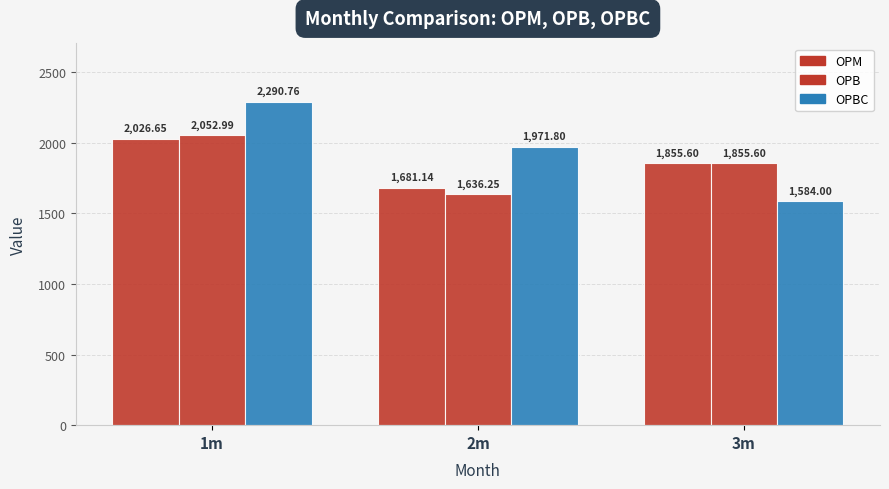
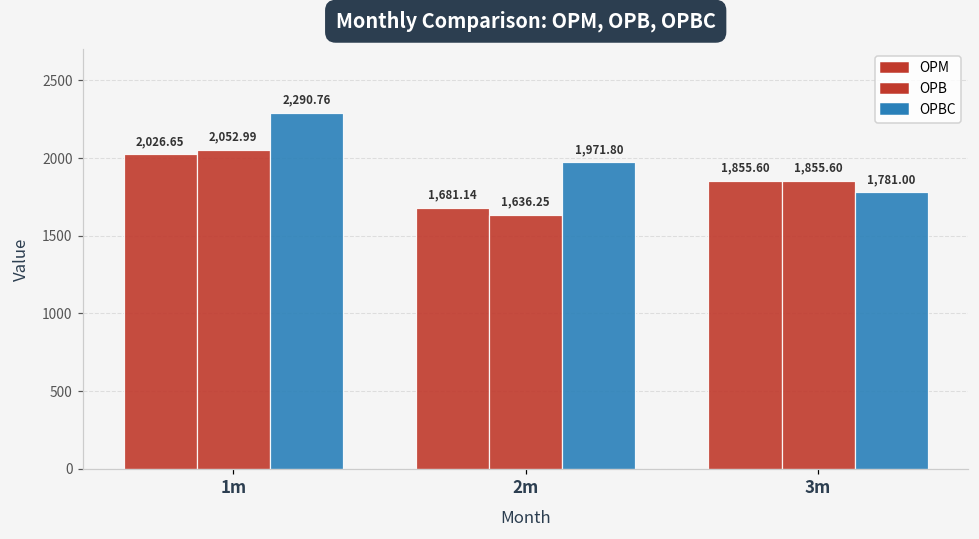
OPBC, 3m: 1,584.00 -> 1,781.00
